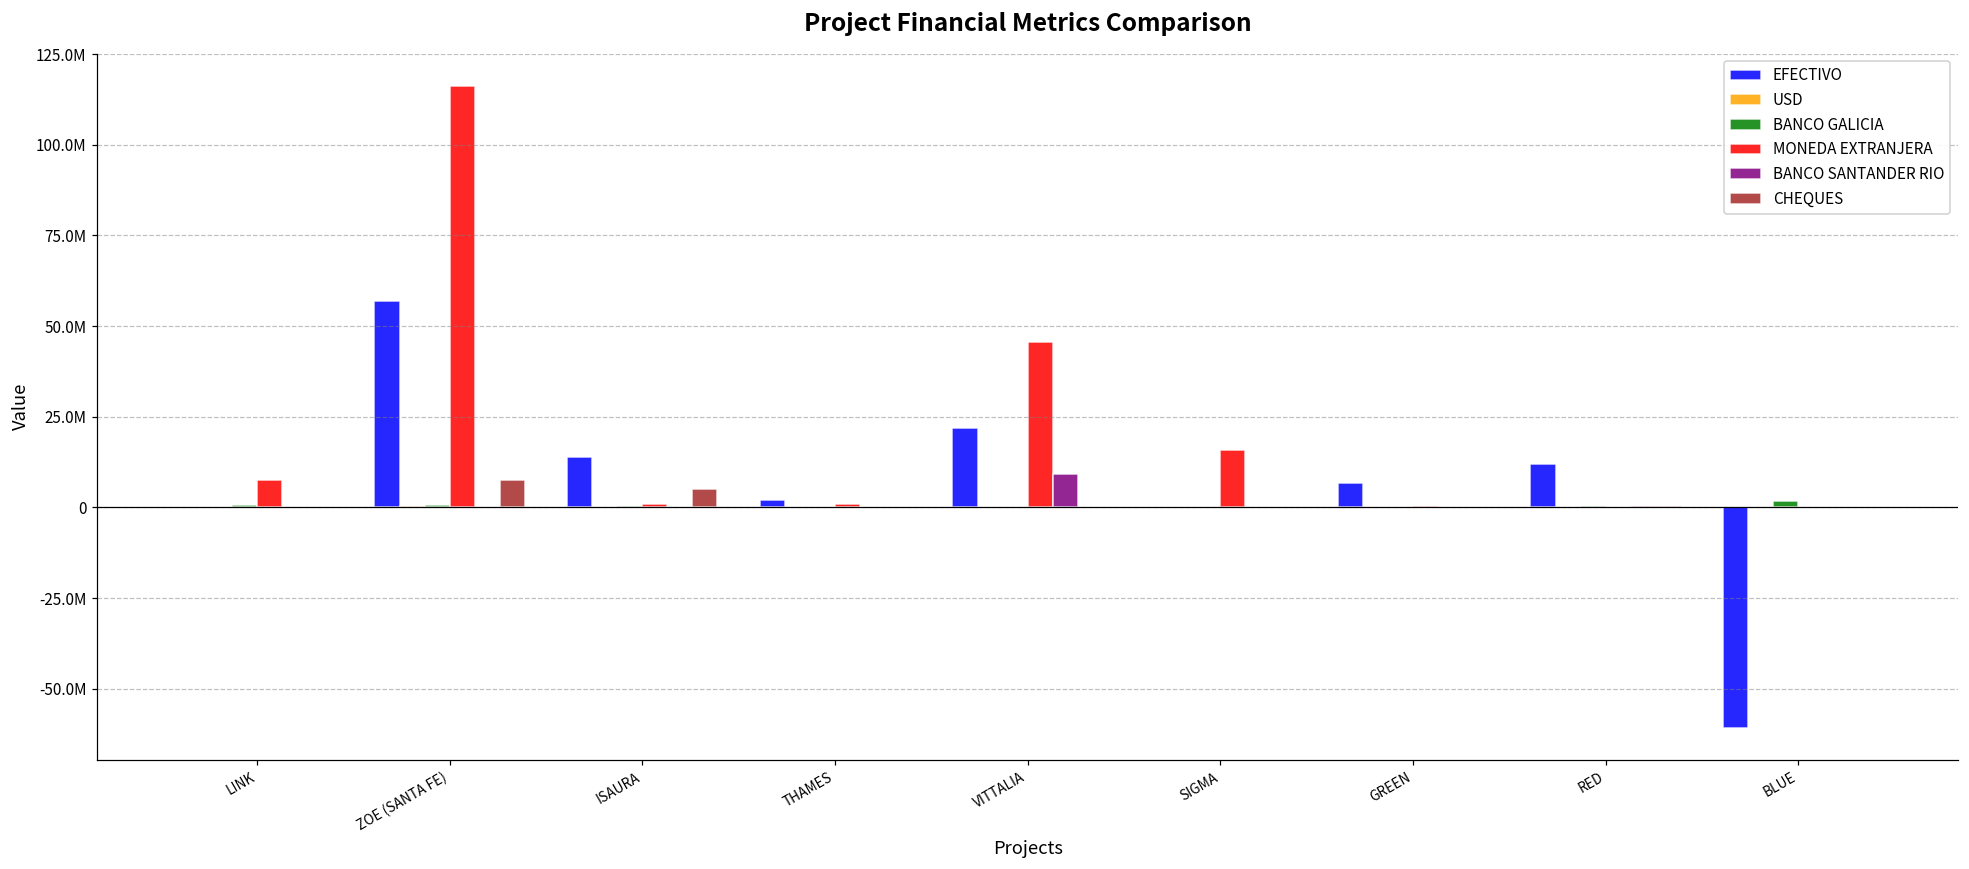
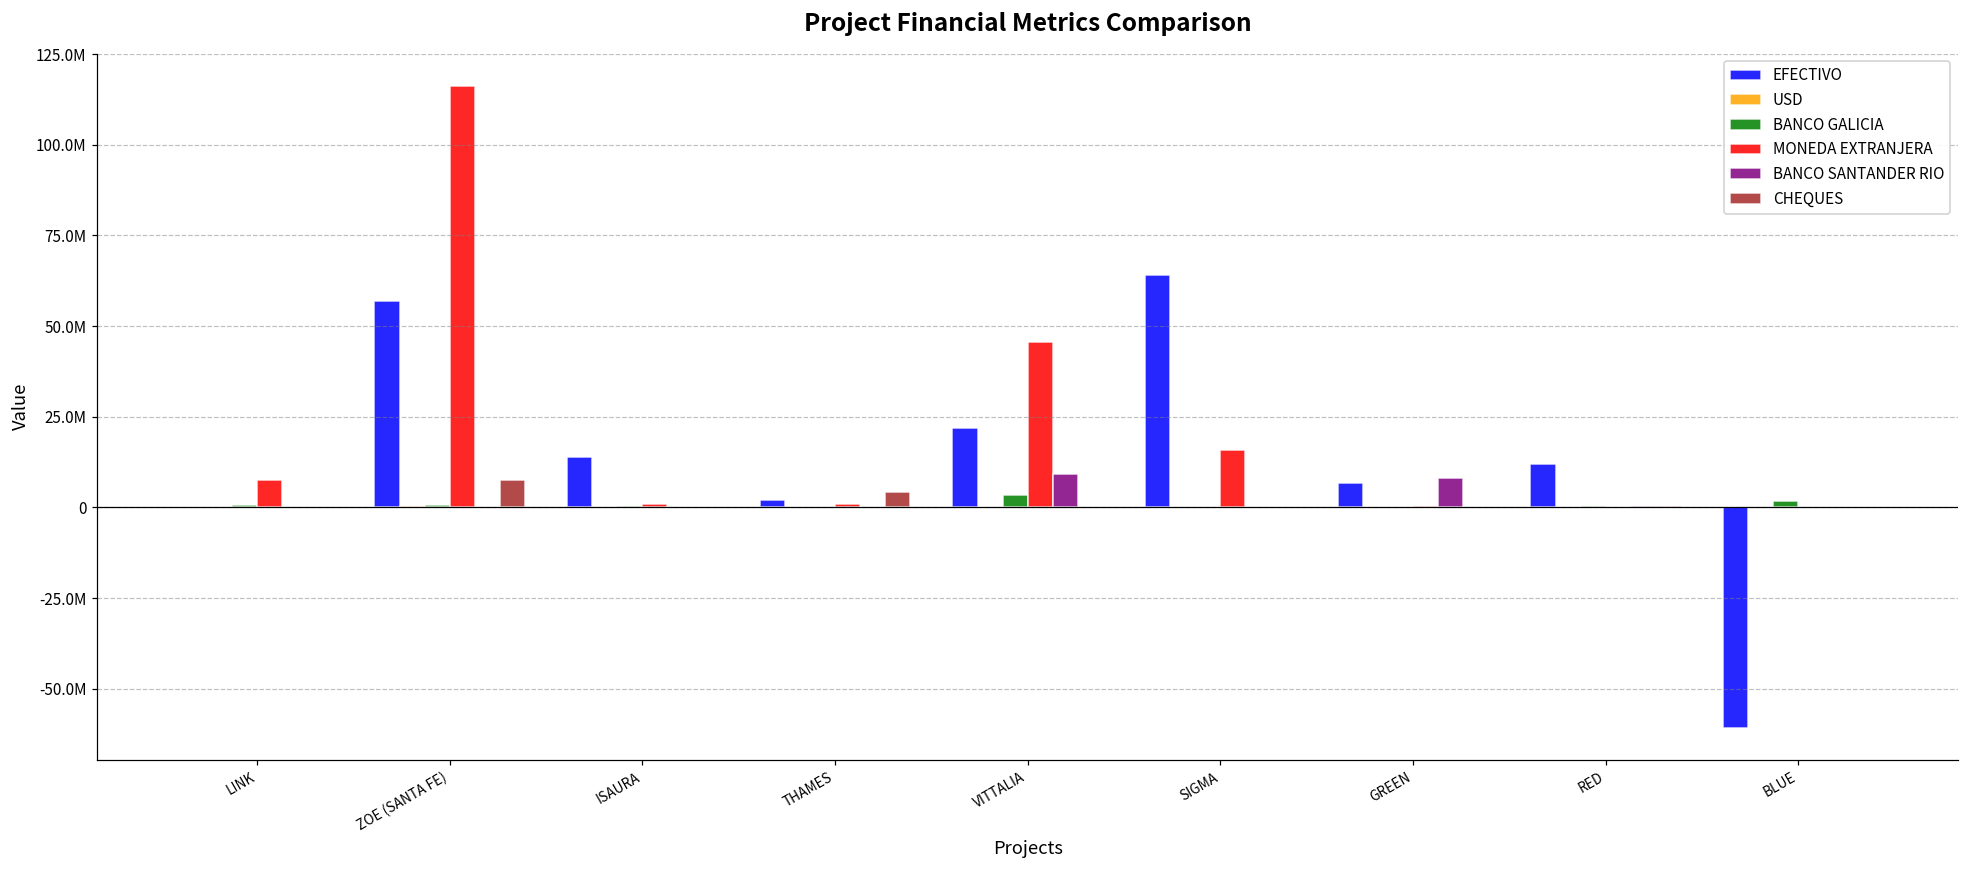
CHEQUES, ISAURA: 5000000 -> 0
CHEQUES, THAMES: 0 -> 4000000
BANCO GALICIA, VITTALIA: 0 -> 3000000
EFECTIVO, SIGMA: 0 -> 64000000
BANCO SANTANDER RIO, GREEN: 0 -> 8000000
